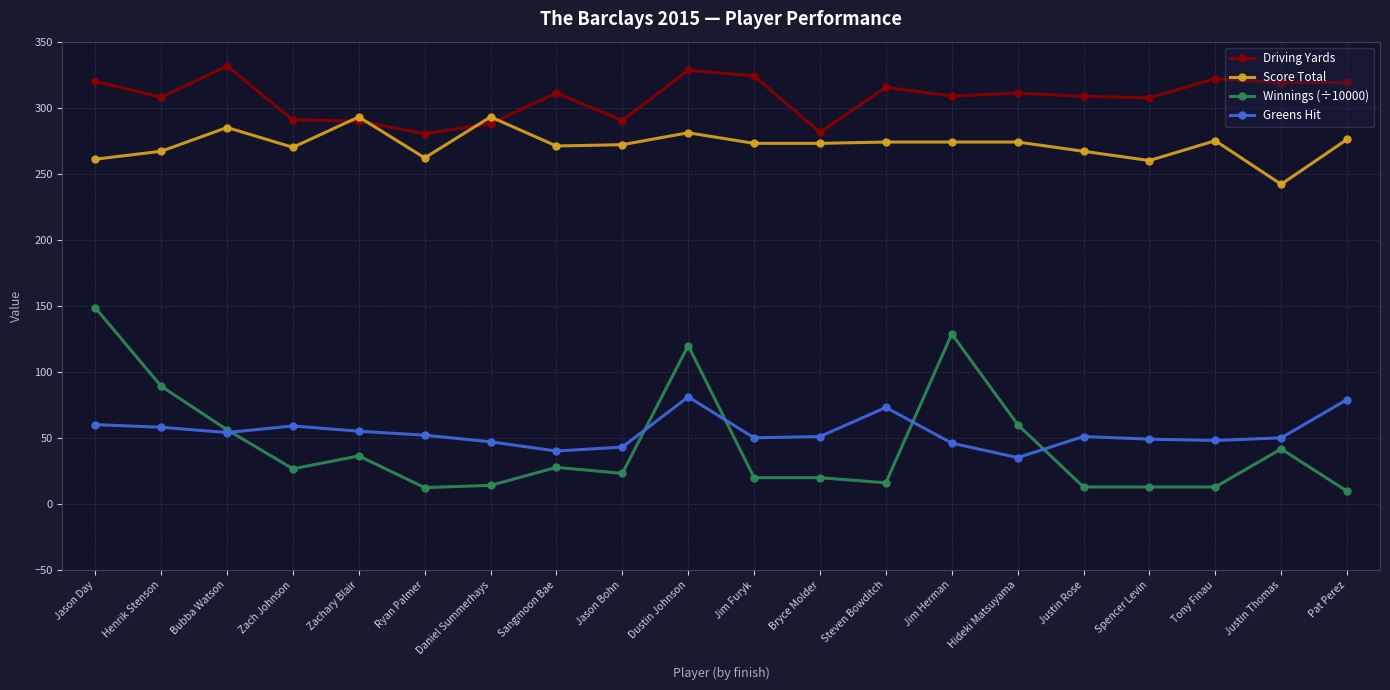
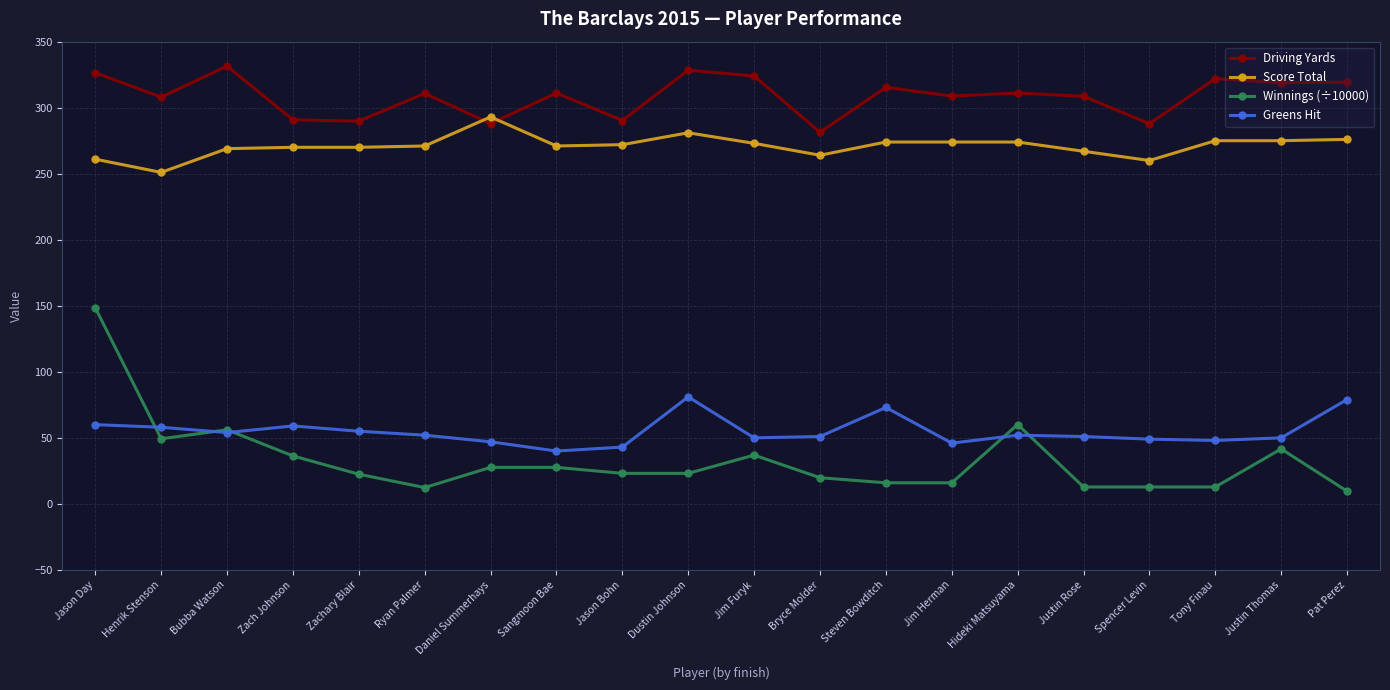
Driving Yards, Jason Day: 320 -> 326
Score Total, Henrik Stenson: 267 -> 251
Winnings (÷10000), Henrik Stenson: 89 -> 49
Score Total, Bubba Watson: 285 -> 269
Winnings (÷10000), Zach Johnson: 27 -> 36
Score Total, Zachary Blair: 293 -> 270
Winnings (÷10000), Zachary Blair: 36 -> 22
Driving Yards, Ryan Palmer: 280 -> 311
Score Total, Ryan Palmer: 262 -> 271
Winnings (÷10000), Daniel Summerhays: 14 -> 28
Winnings (÷10000), Dustin Johnson: 120 -> 23
Winnings (÷10000), Jim Furyk: 20 -> 37
Score Total, Bryce Molder: 273 -> 264
Winnings (÷10000), Jim Herman: 129 -> 16
Greens Hit, Hideki Matsuyama: 35 -> 52
Driving Yards, Spencer Levin: 308 -> 288
Score Total, Justin Thomas: 242 -> 275
